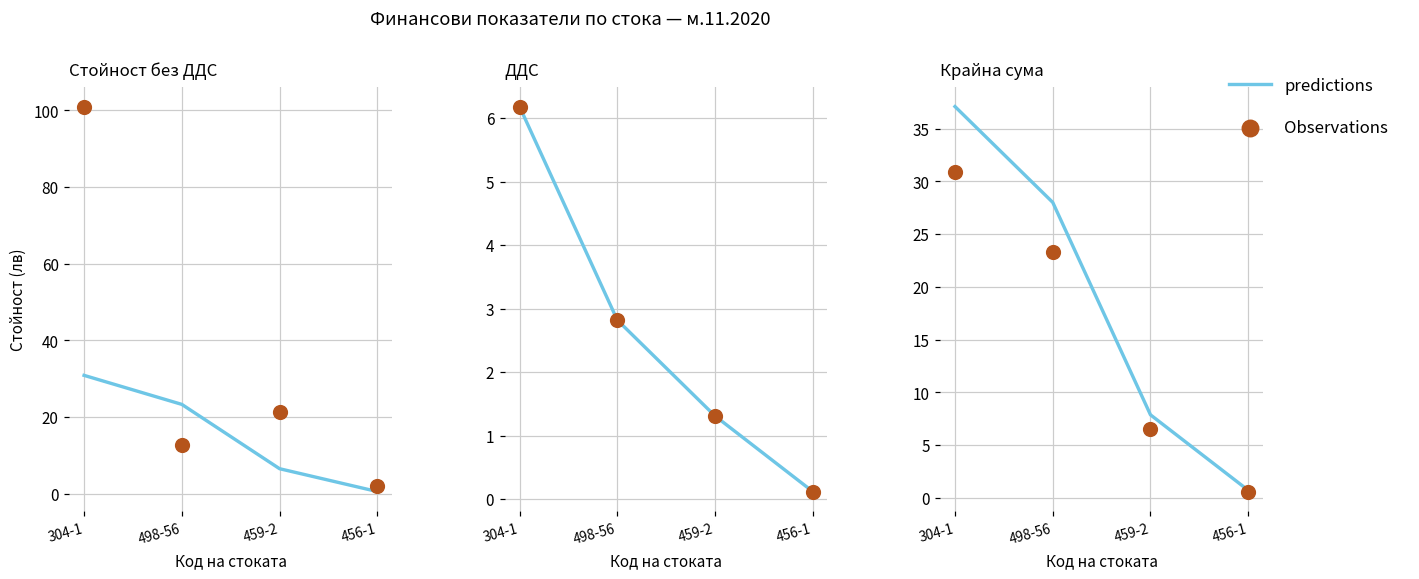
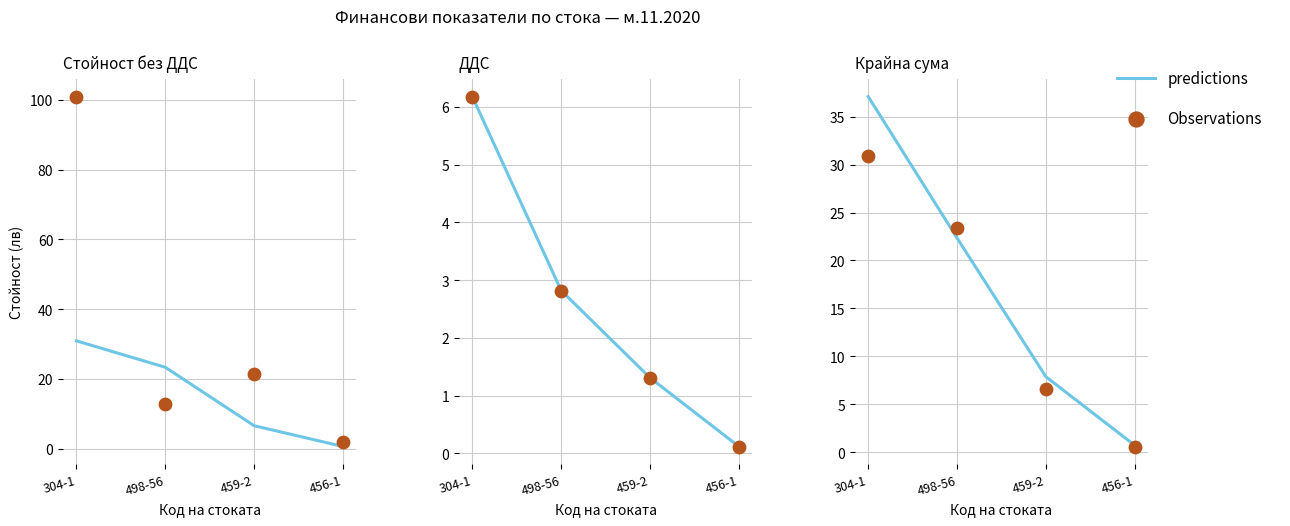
Крайна сума, predictions, 498-56: 28 -> 22
